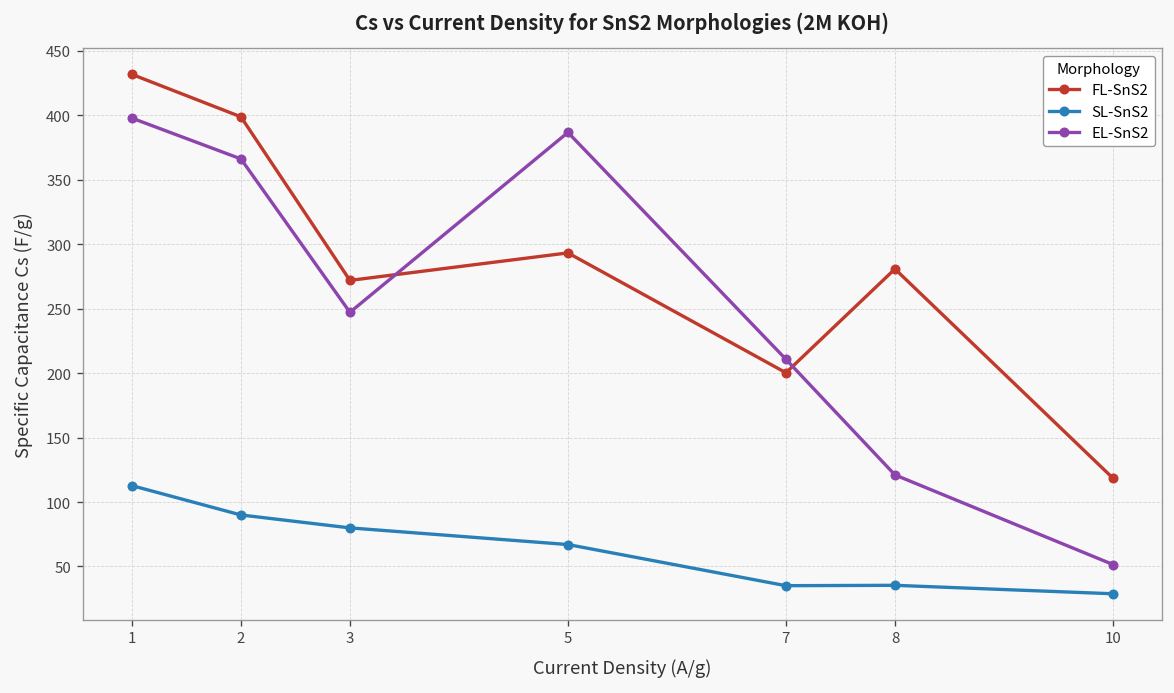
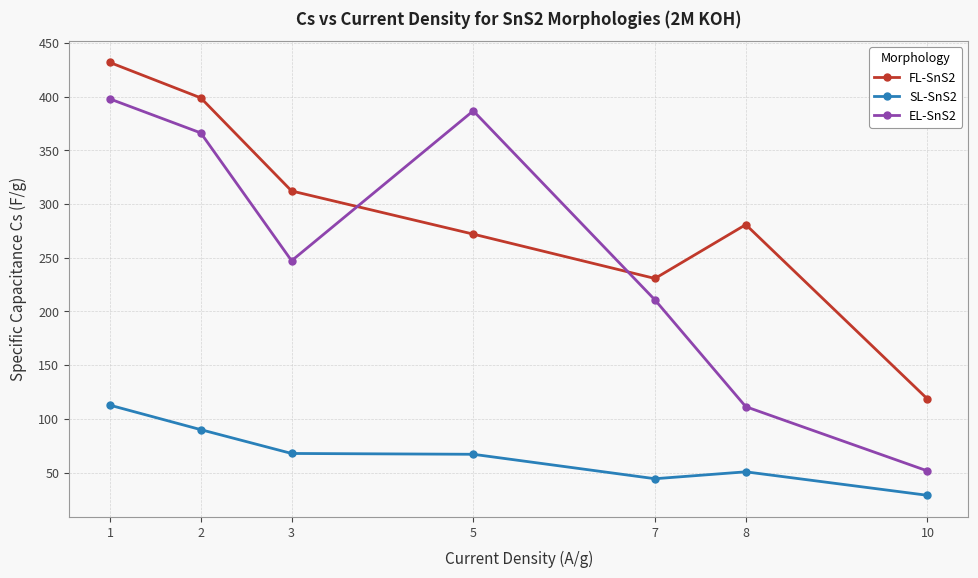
FL-SnS2, 3: 272 -> 312
SL-SnS2, 3: 80 -> 68
FL-SnS2, 5: 293 -> 272
FL-SnS2, 7: 200 -> 231
SL-SnS2, 7: 35 -> 44
SL-SnS2, 8: 35 -> 51
EL-SnS2, 8: 121 -> 111
